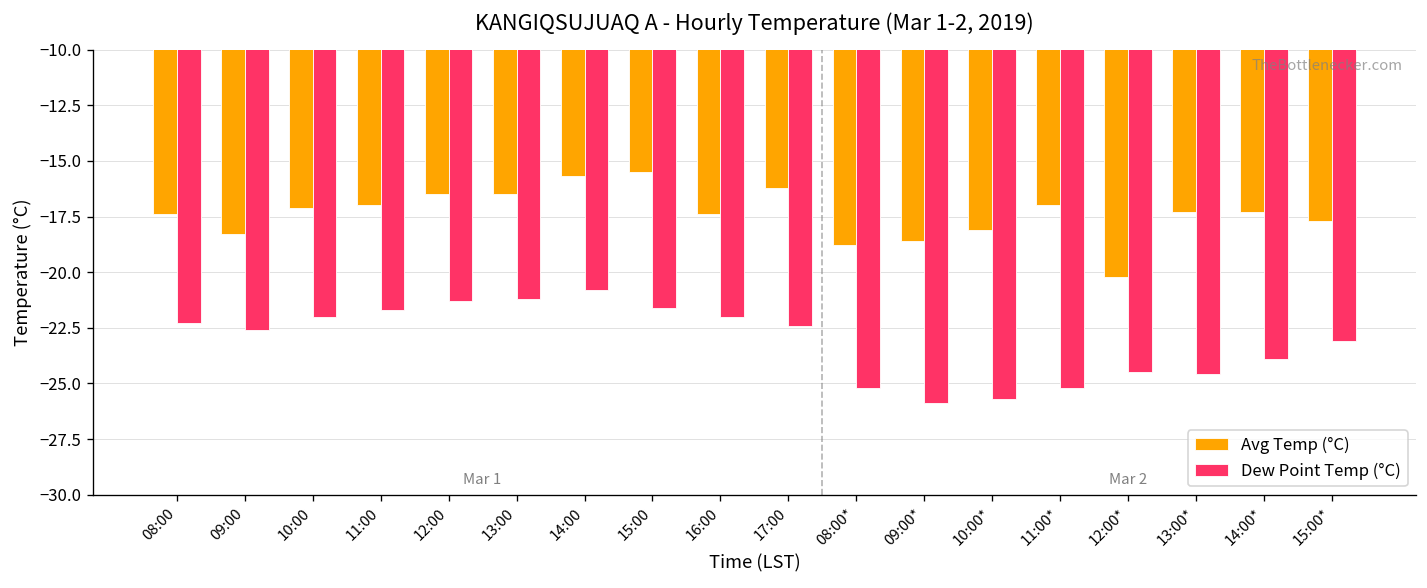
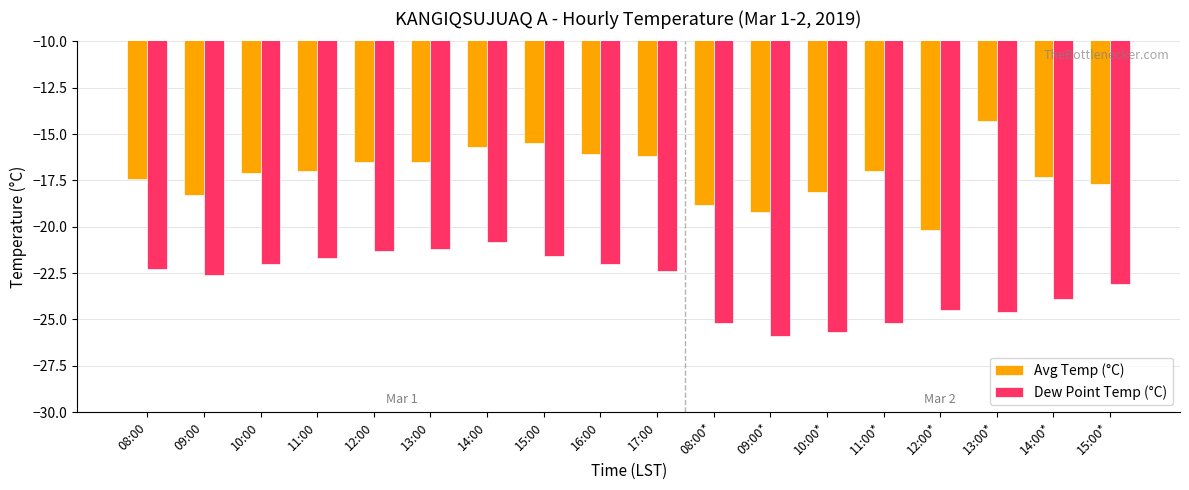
Avg Temp (°C), 16:00: -17.4 -> -16.1
Avg Temp (°C), 09:00*: -18.6 -> -19.2
Avg Temp (°C), 13:00*: -17.3 -> -14.3
